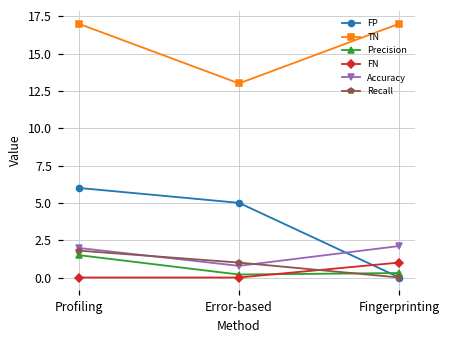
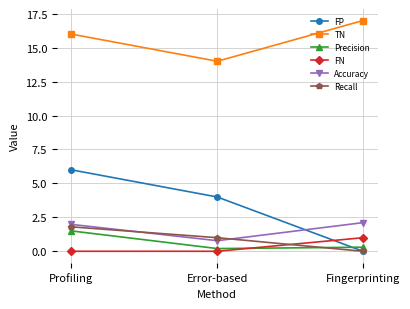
TN, Profiling: 17 -> 16
FP, Error-based: 5 -> 4
TN, Error-based: 13 -> 14
